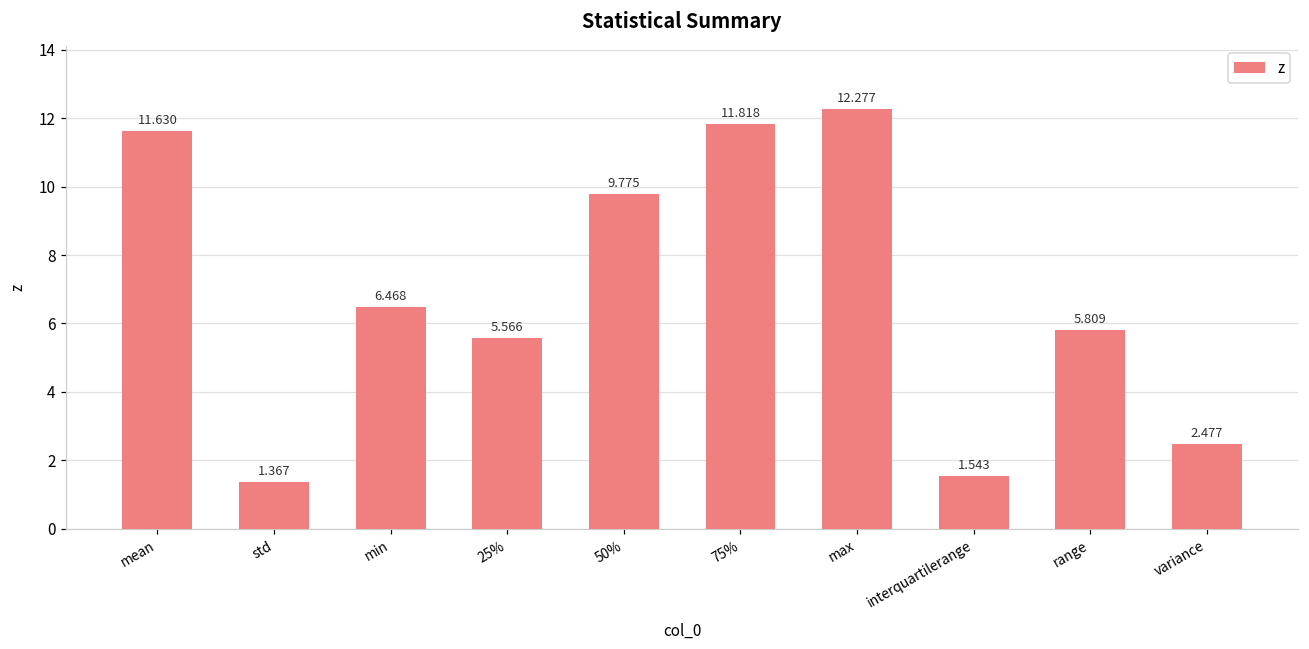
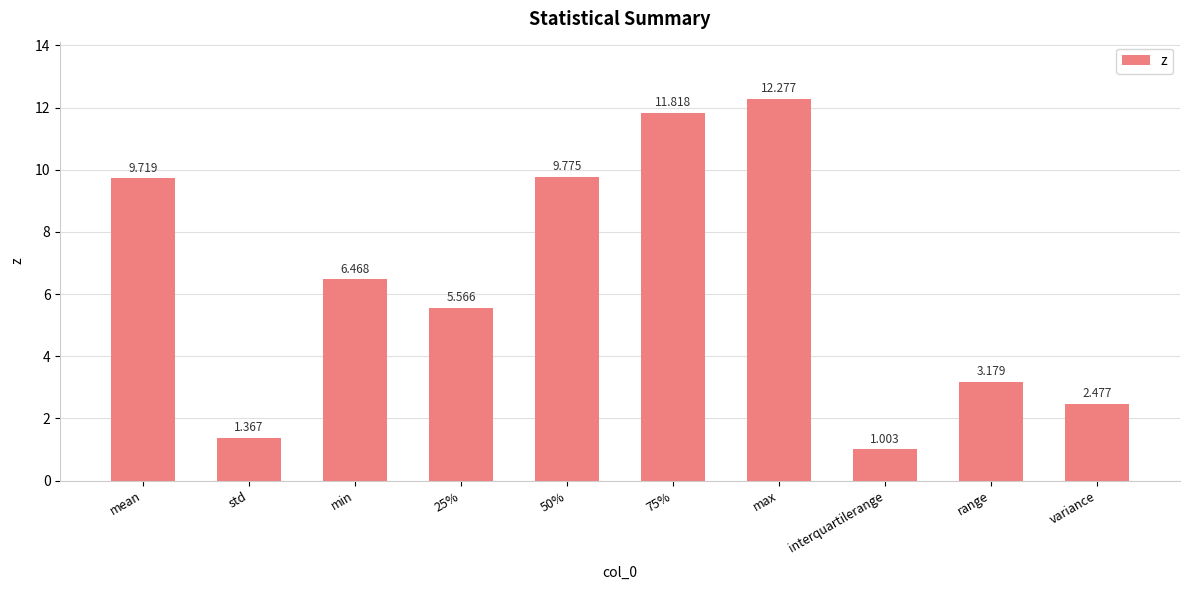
mean: 11.630 -> 9.719
interquartilerange: 1.543 -> 1.003
range: 5.809 -> 3.179
